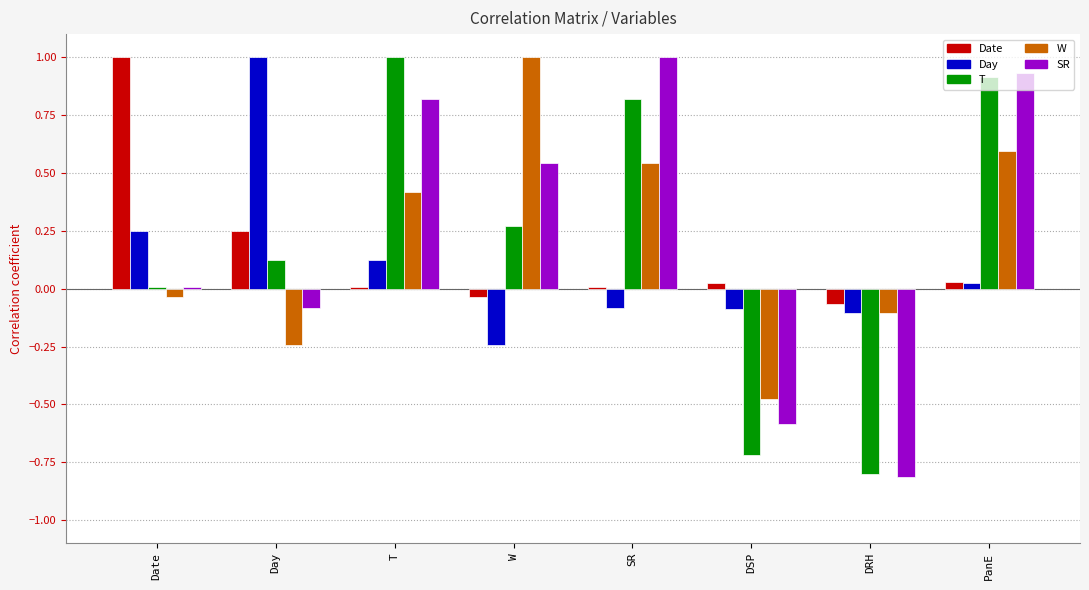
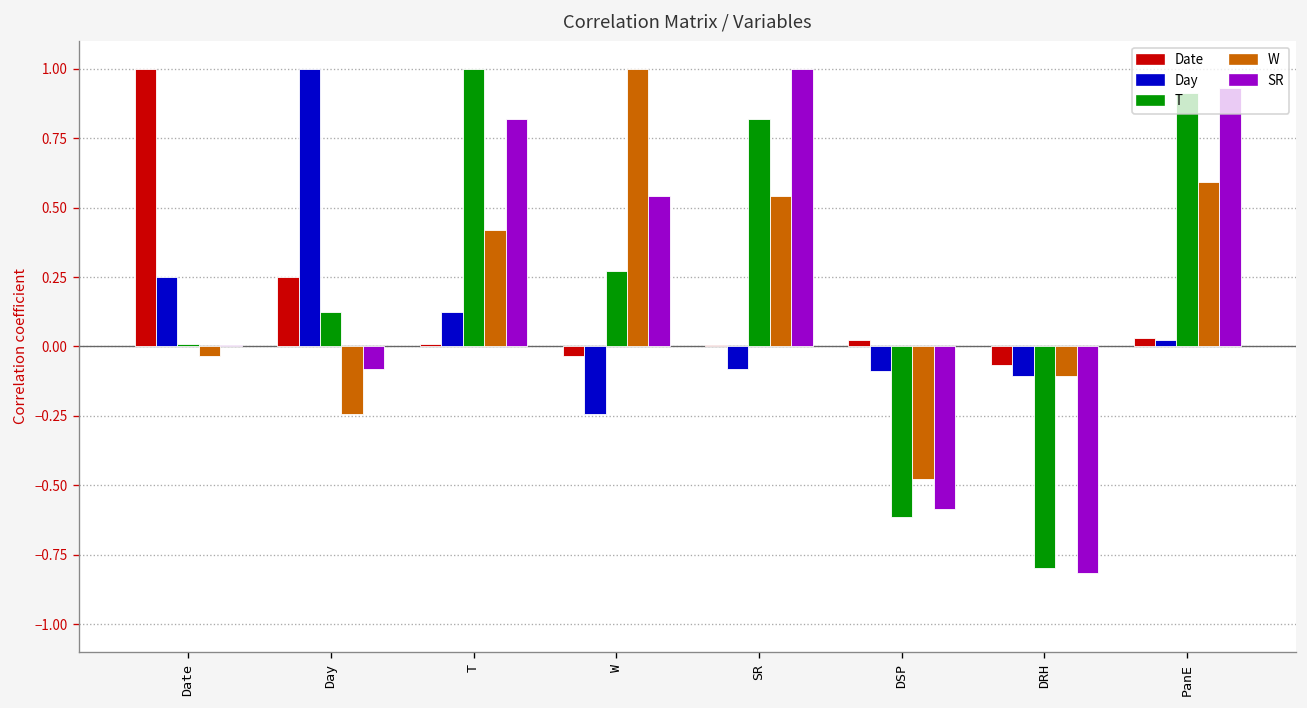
T, DSP: -0.72 -> -0.61
